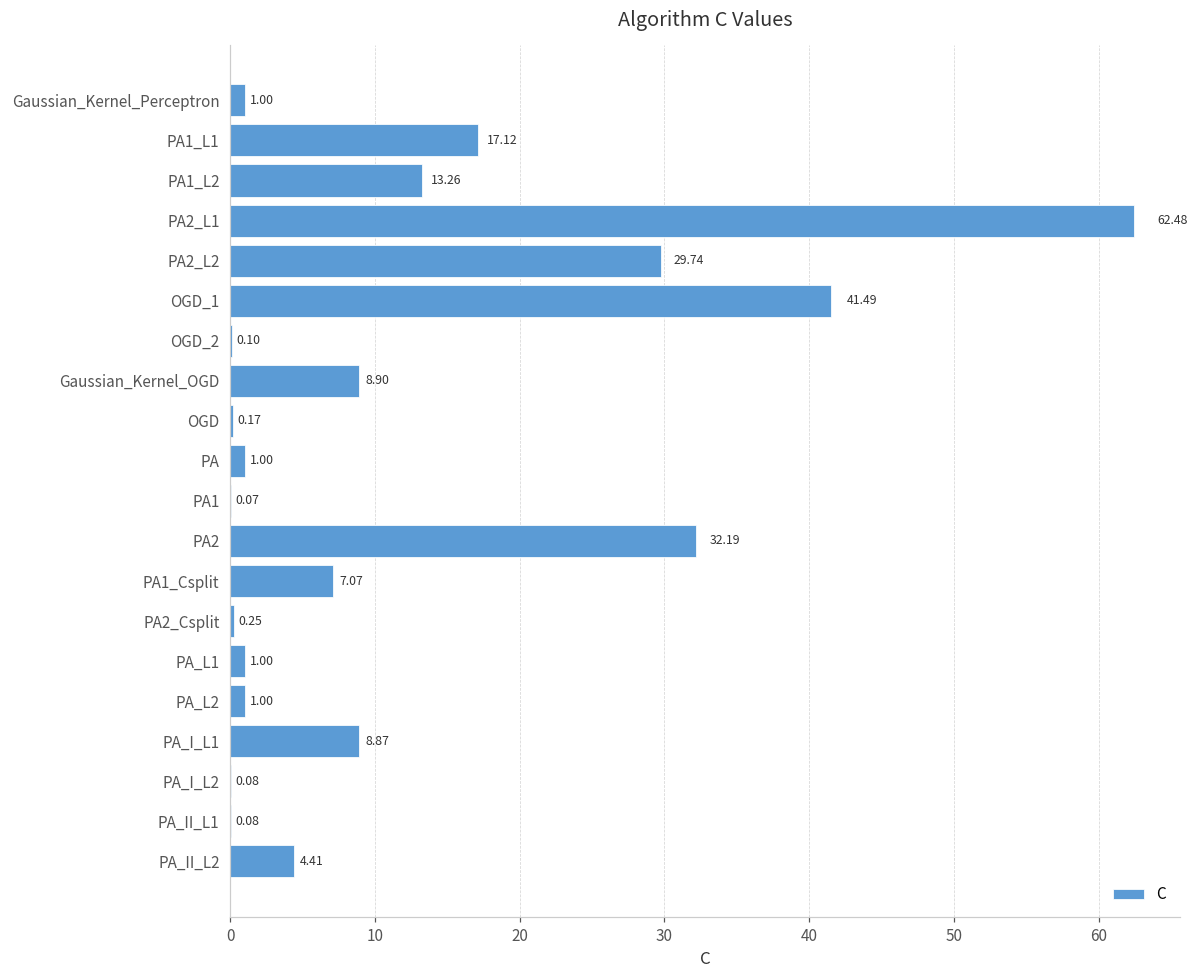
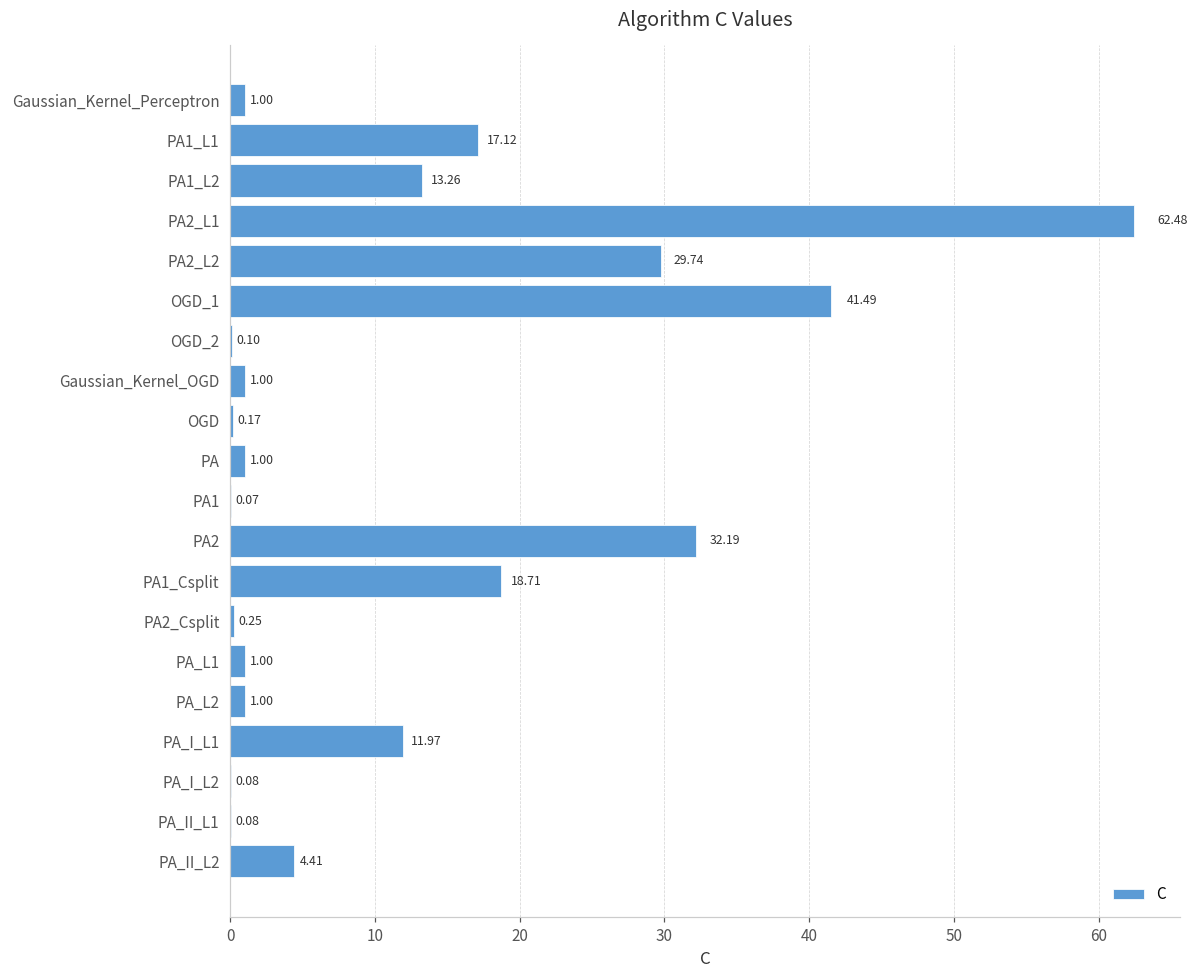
Gaussian_Kernel_OGD: 8.90 -> 1.00
PA1_Csplit: 7.07 -> 18.71
PA_I_L1: 8.87 -> 11.97
